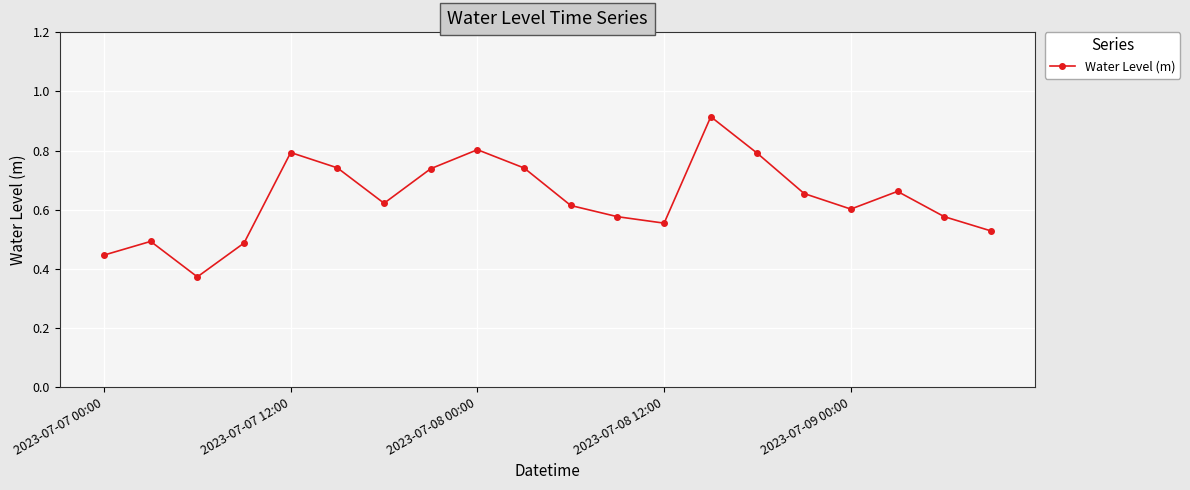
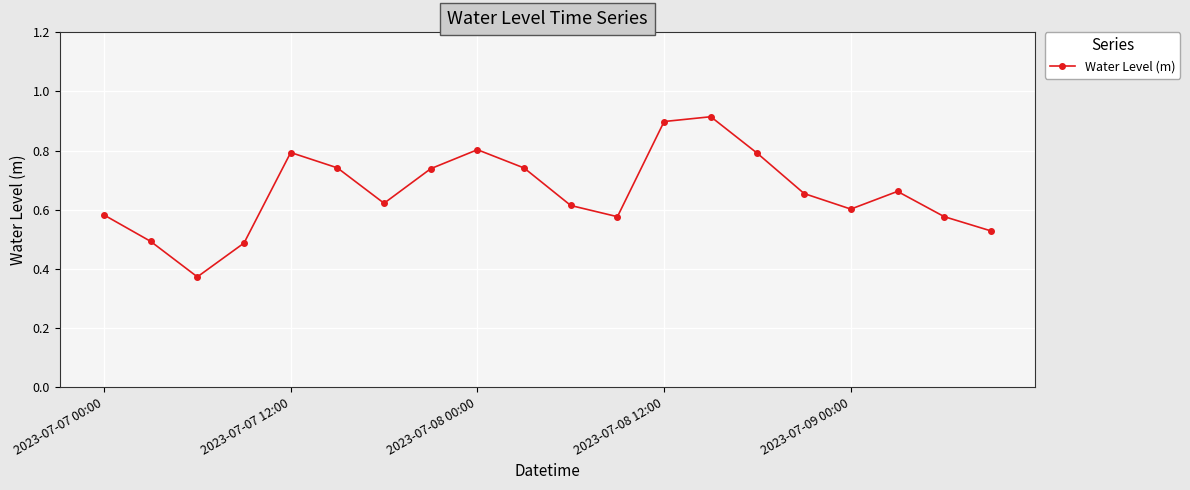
2023-07-07 00:00: 0.45 -> 0.58
2023-07-08 12:00: 0.55 -> 0.90
